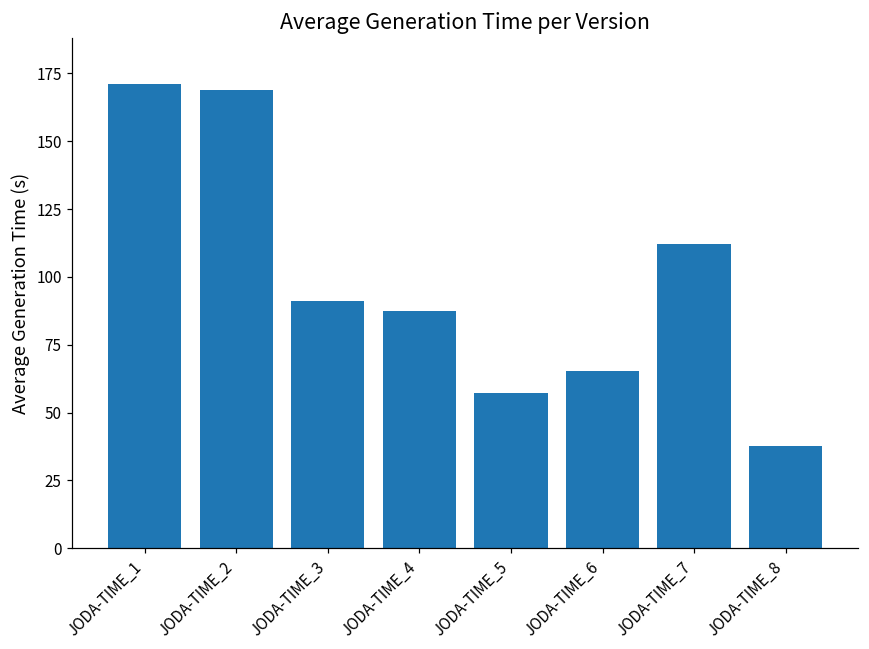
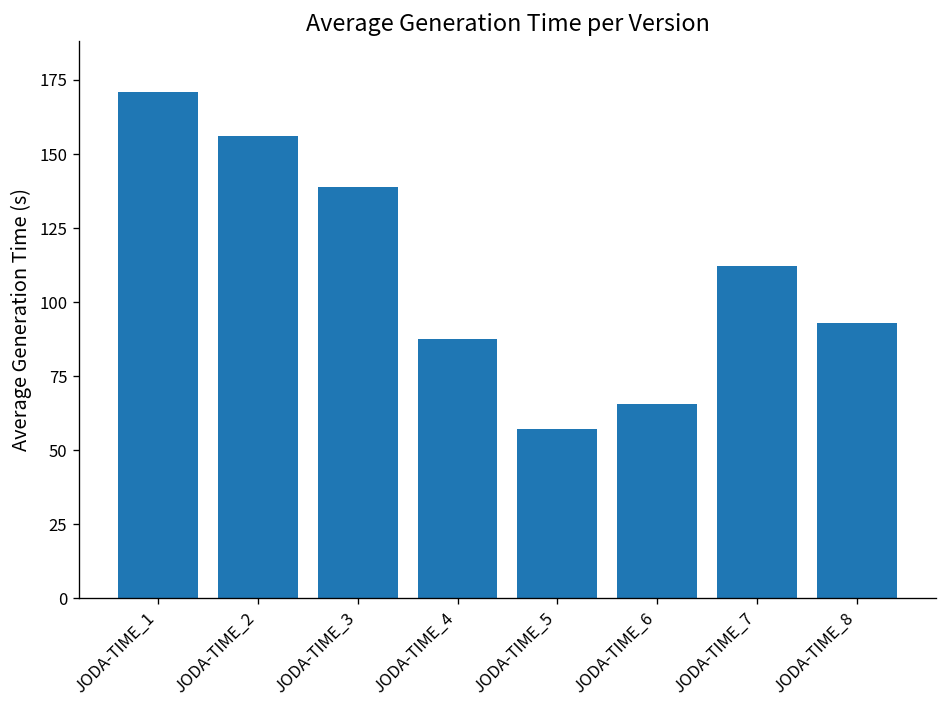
JODA-TIME_2: 169 -> 156
JODA-TIME_3: 91 -> 139
JODA-TIME_8: 38 -> 93
